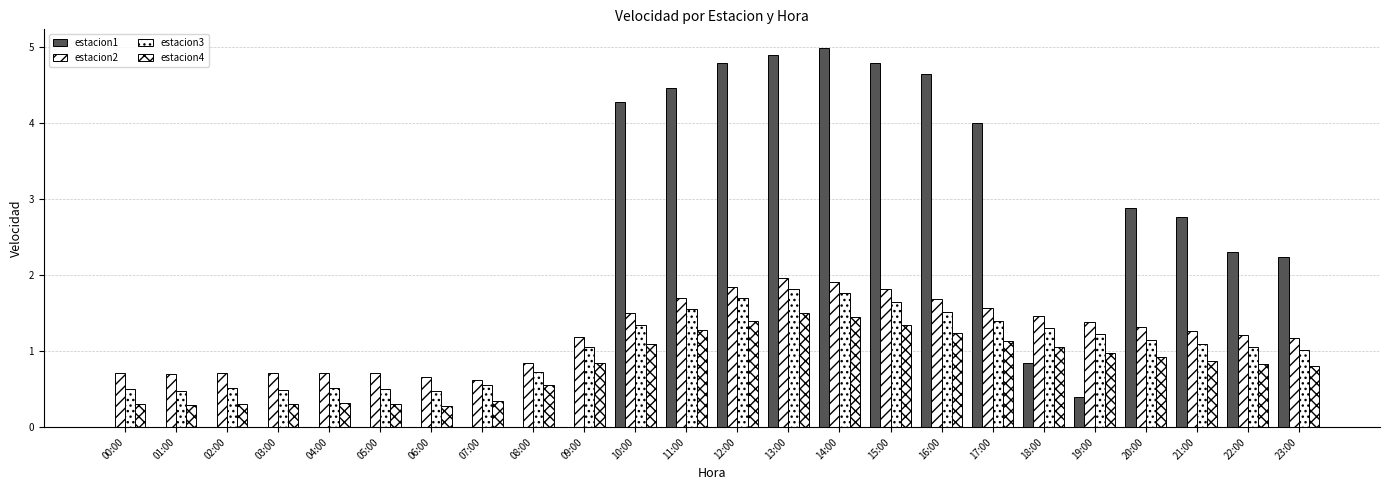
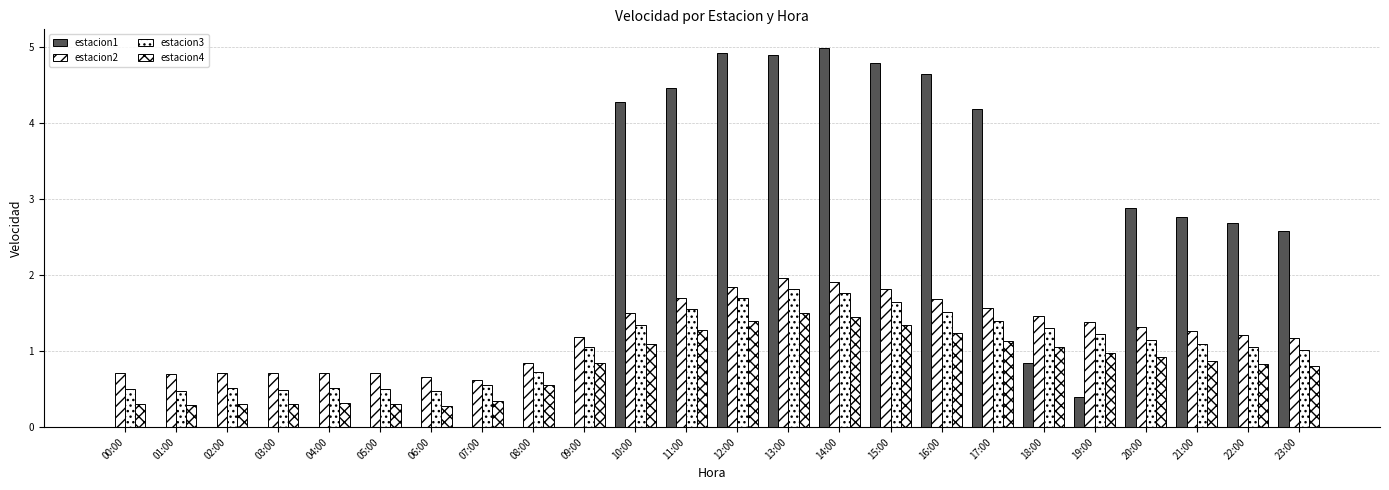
estacion1, 12:00: 4.8 -> 4.9
estacion1, 17:00: 4.0 -> 4.2
estacion1, 22:00: 2.3 -> 2.7
estacion1, 23:00: 2.2 -> 2.6
